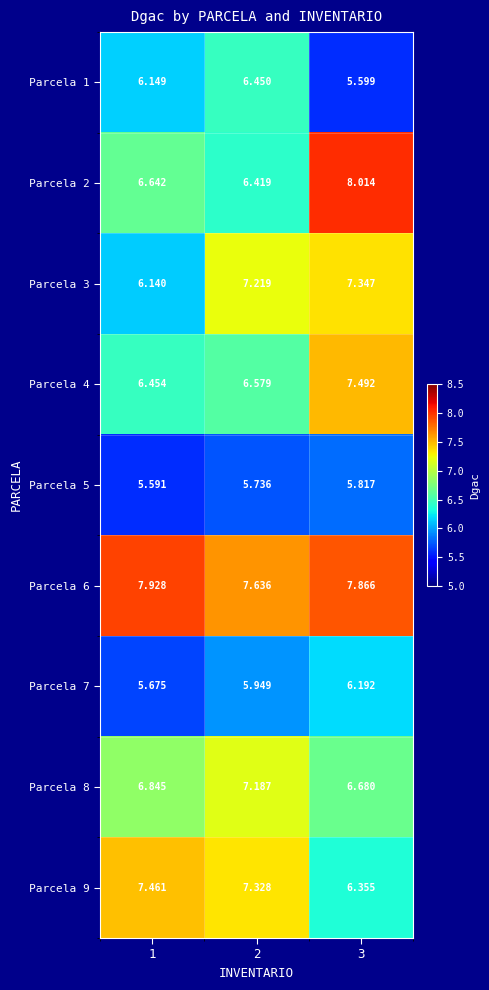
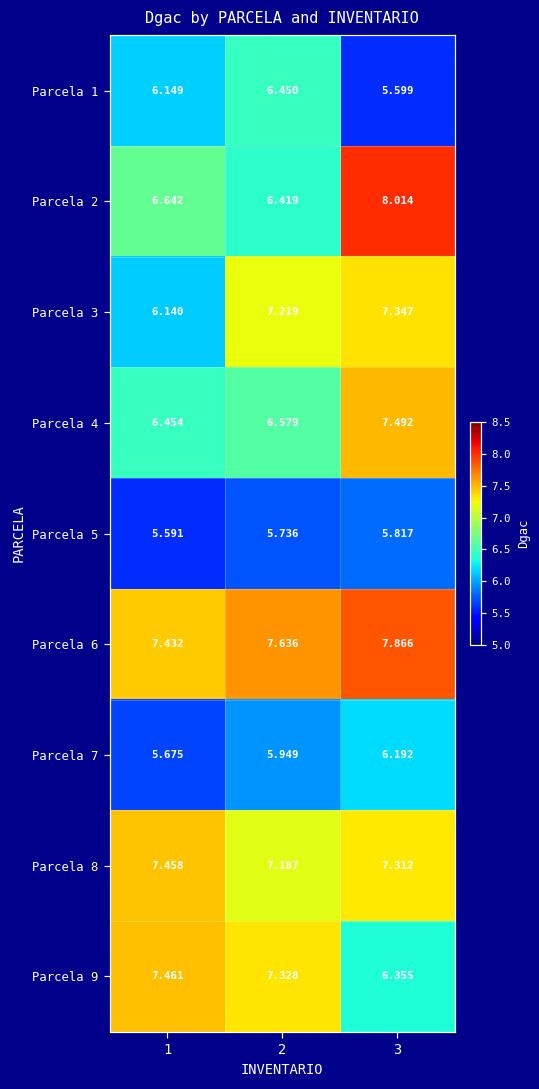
Parcela 6, 1: 7.928 -> 7.432
Parcela 8, 1: 6.845 -> 7.458
Parcela 8, 3: 6.680 -> 7.312
